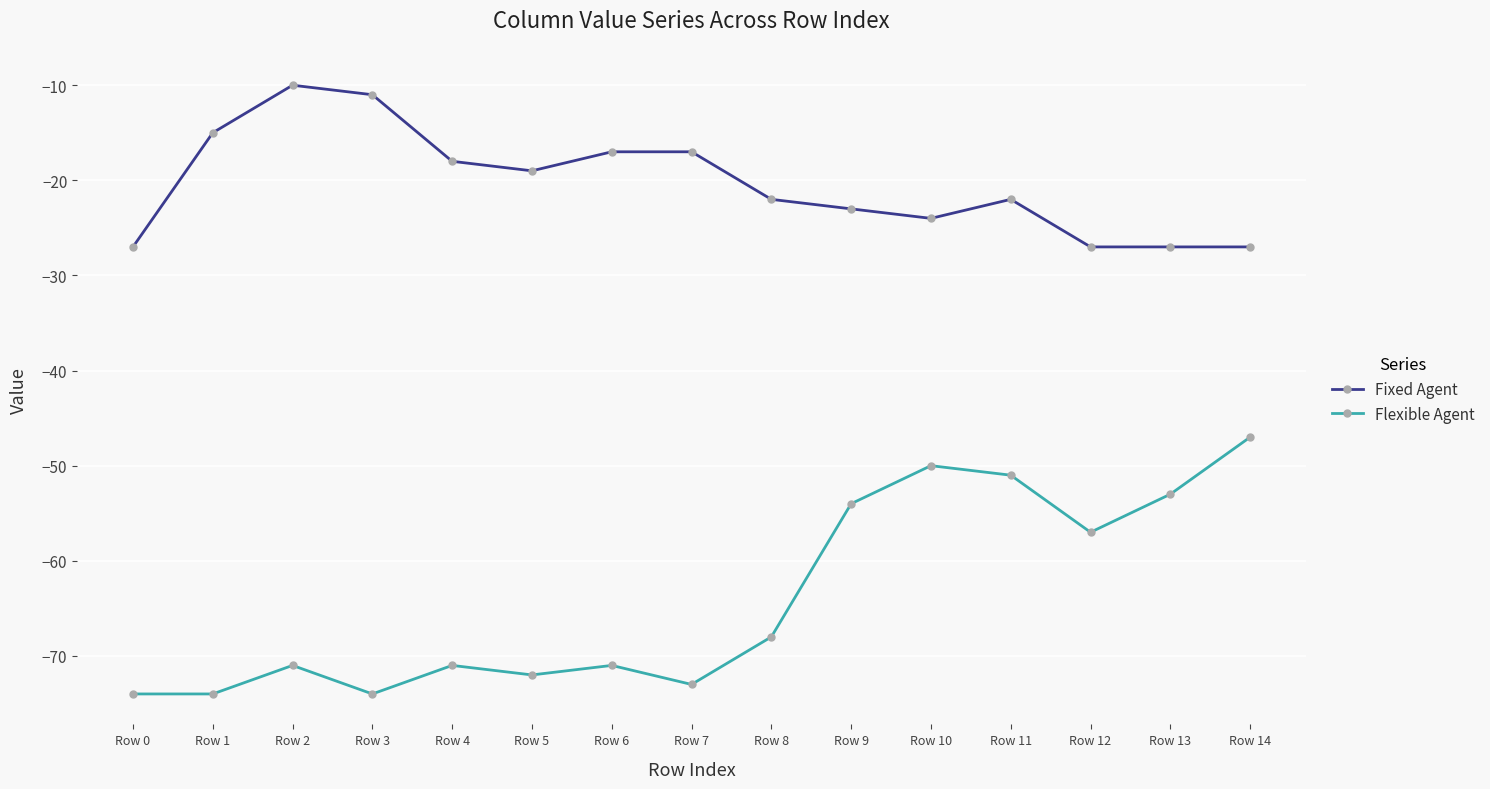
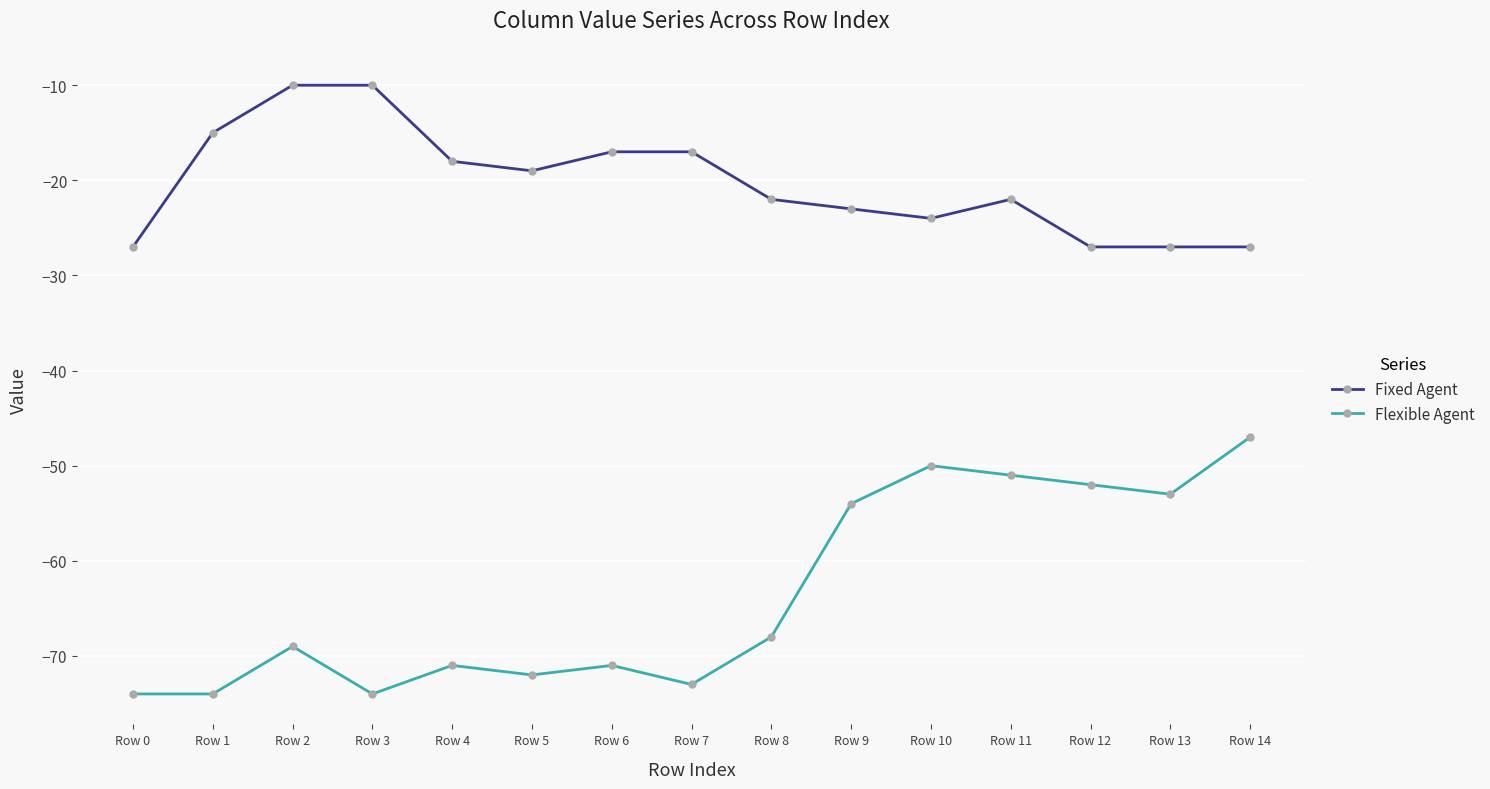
Flexible Agent, Row 2: -71 -> -69
Fixed Agent, Row 3: -11 -> -10
Flexible Agent, Row 12: -57 -> -52
